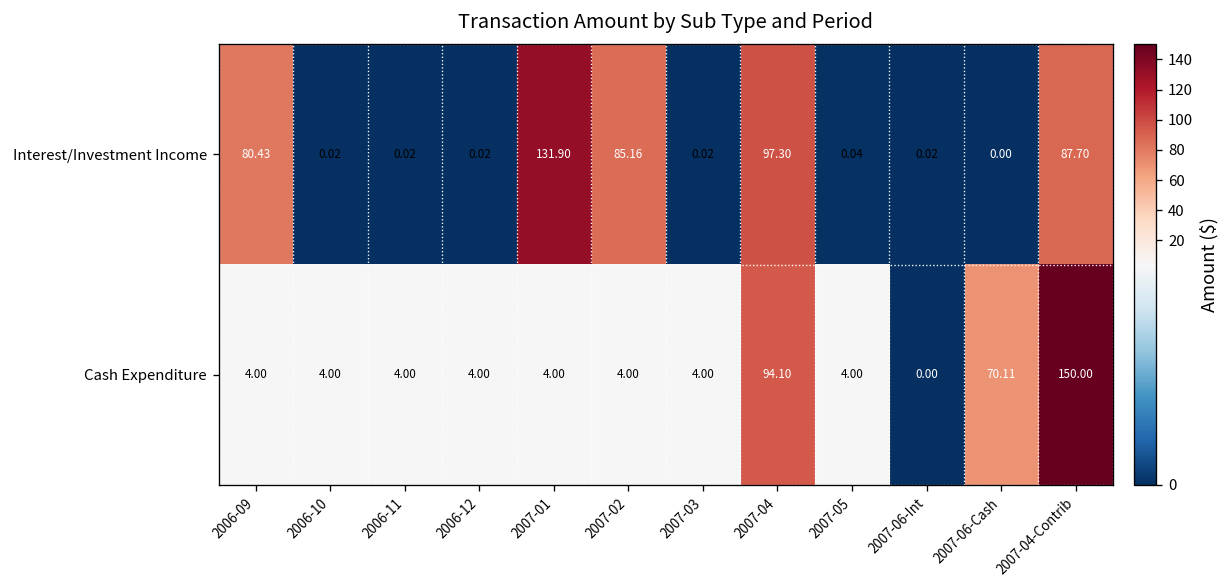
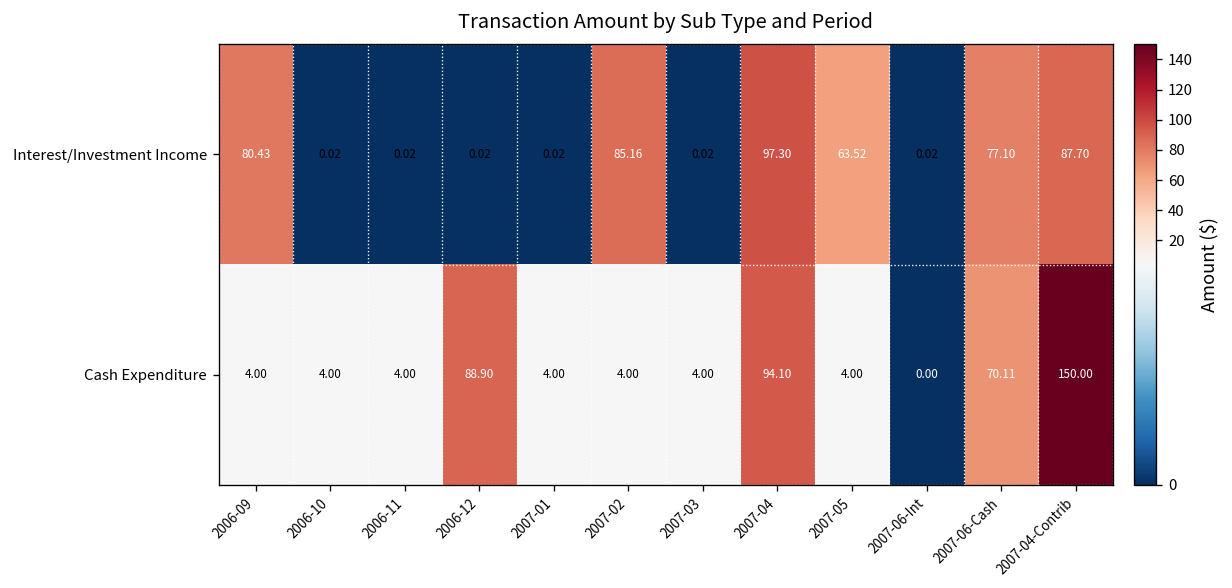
Interest/Investment Income, 2007-01: 131.90 -> 0.02
Interest/Investment Income, 2007-05: 0.04 -> 63.52
Interest/Investment Income, 2007-06-Cash: 0.00 -> 77.10
Cash Expenditure, 2006-12: 4.00 -> 88.90
